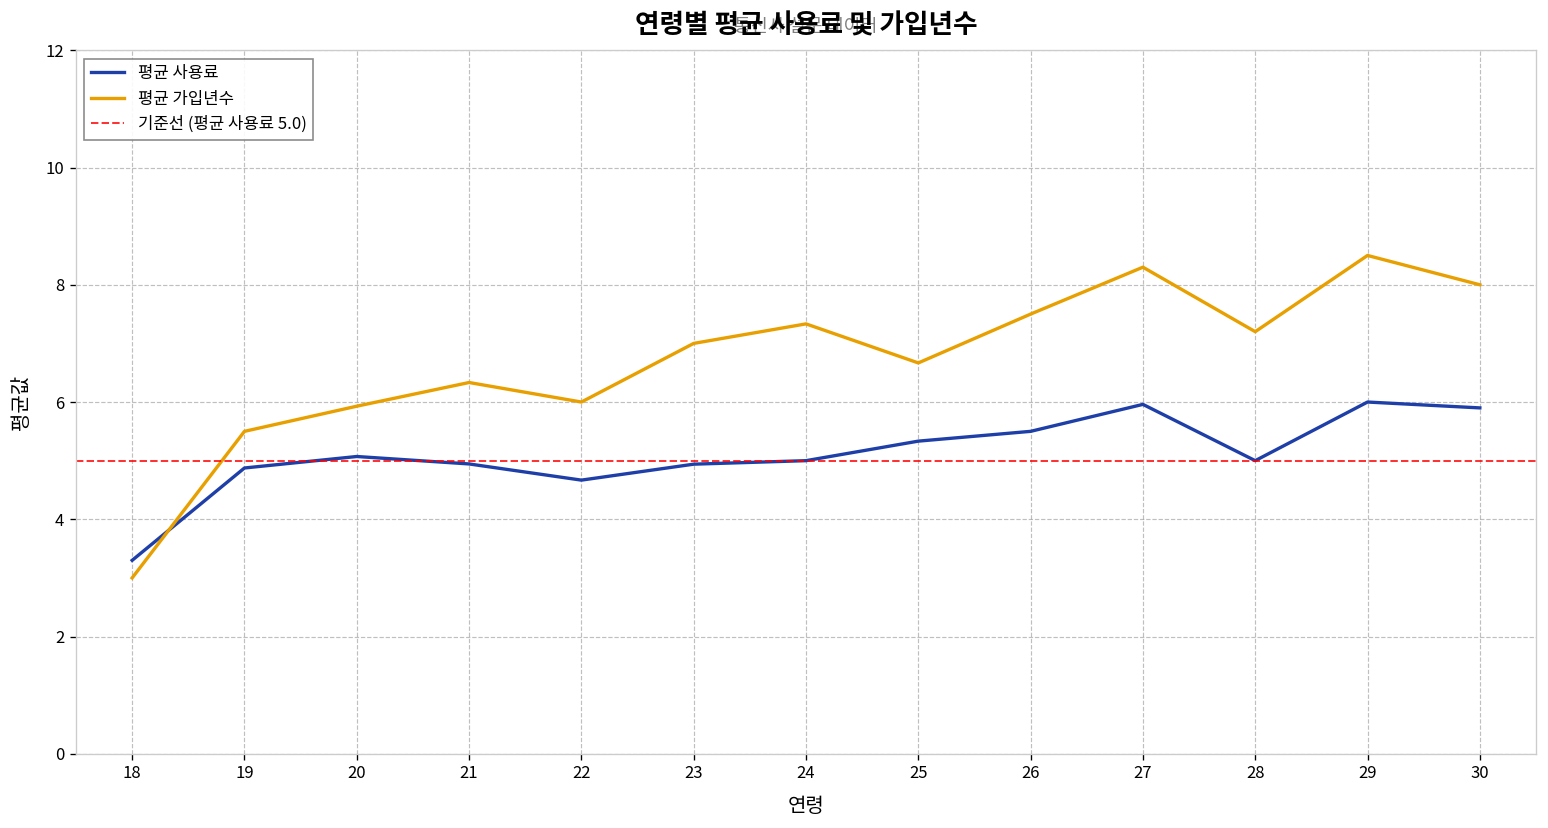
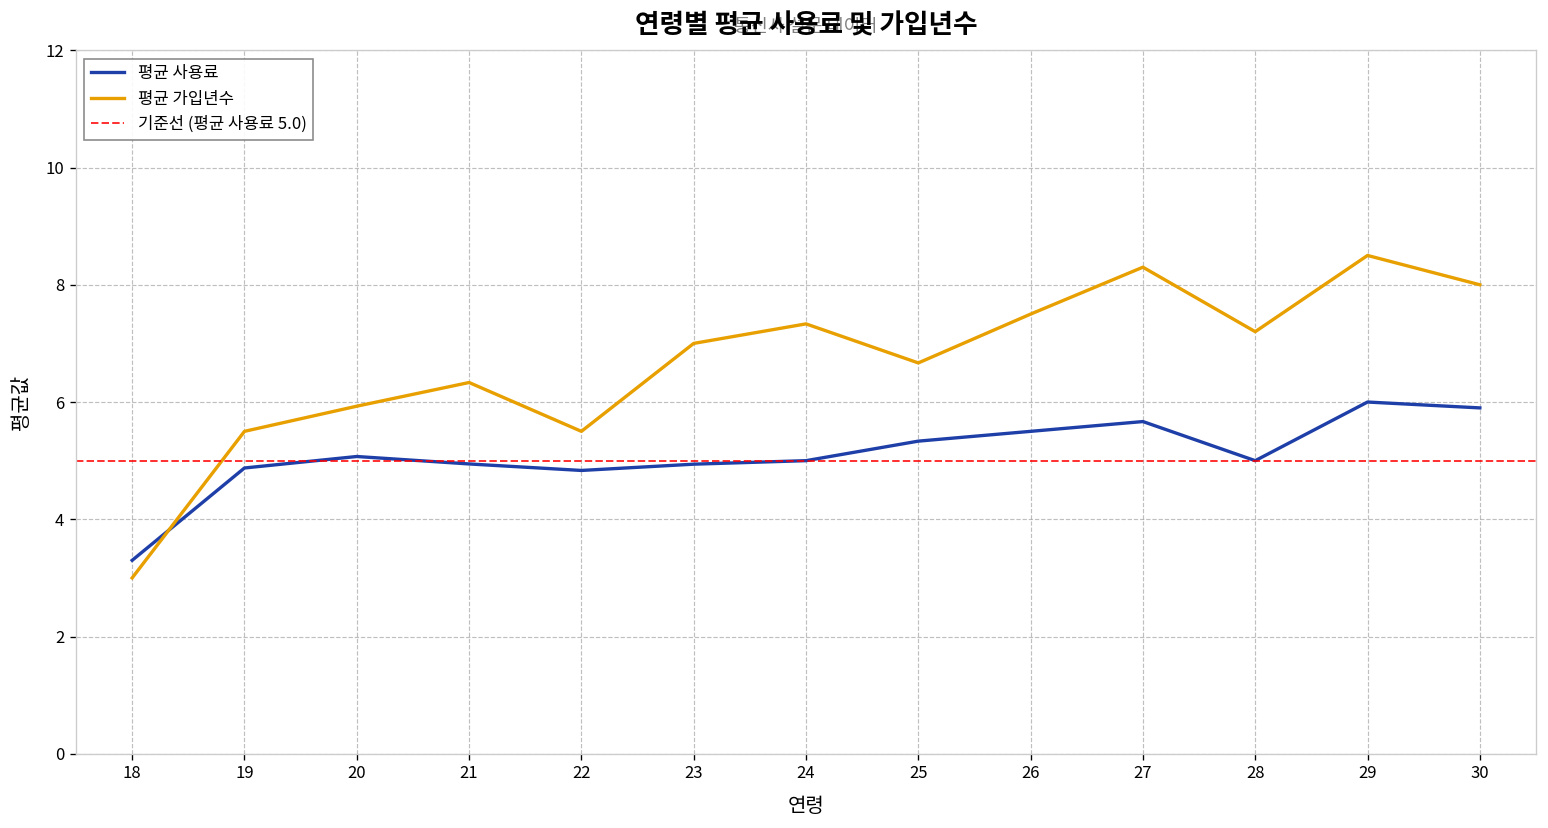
평균 사용료, 22: 4.7 -> 4.8
평균 가입년수, 22: 6.0 -> 5.5
평균 사용료, 27: 6.0 -> 5.7
